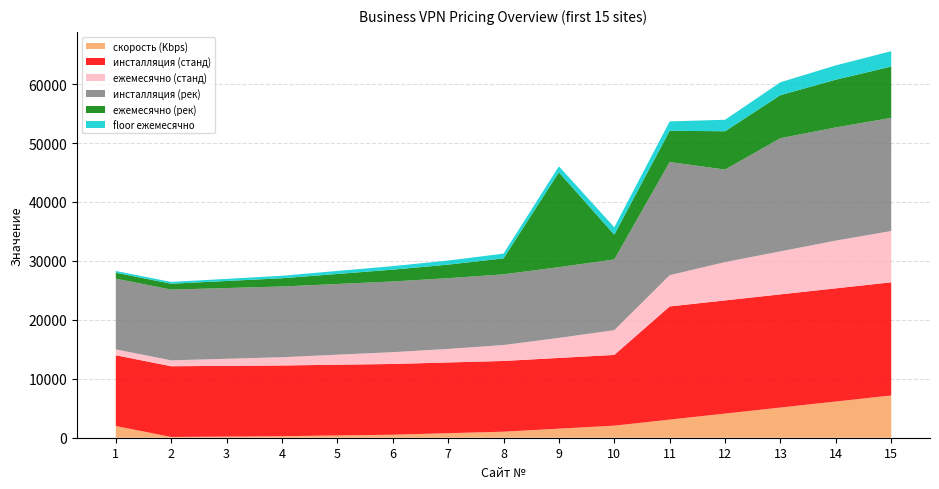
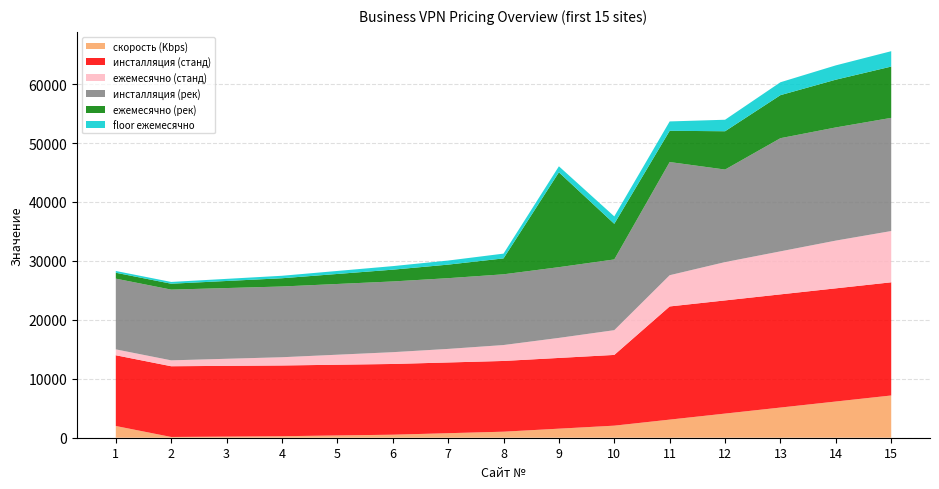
ежемесячно (рек), 10: 4000 -> 6000
